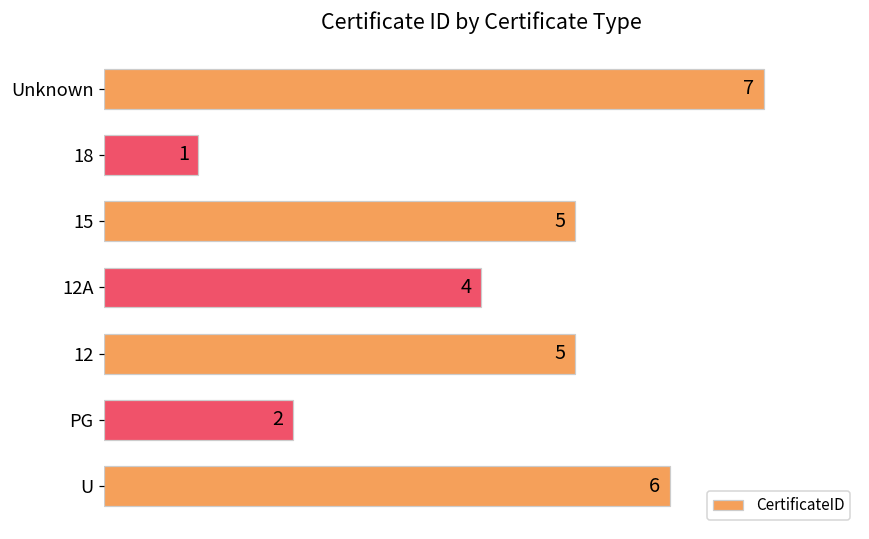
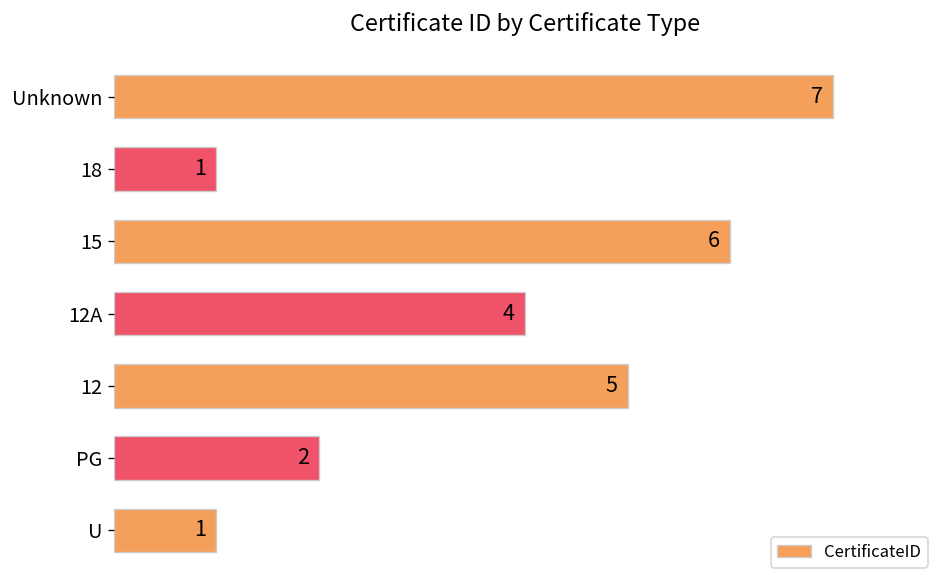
15: 5 -> 6
U: 6 -> 1
